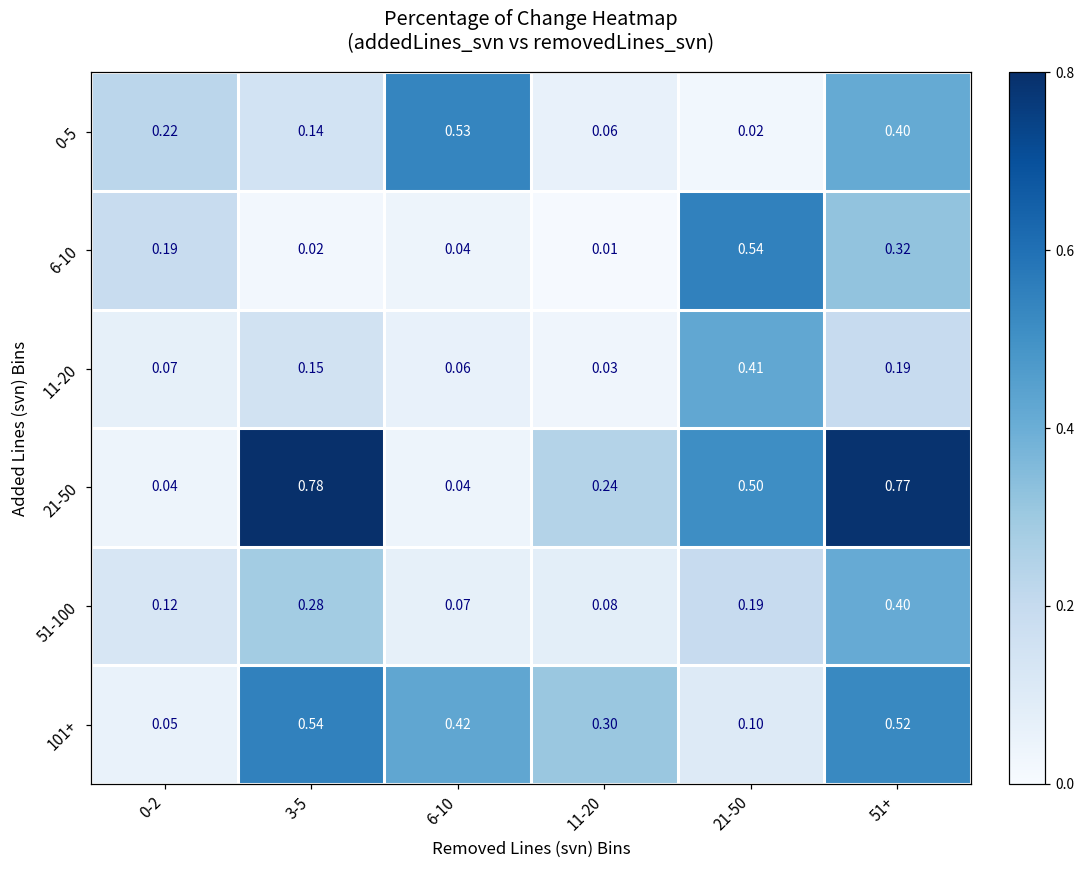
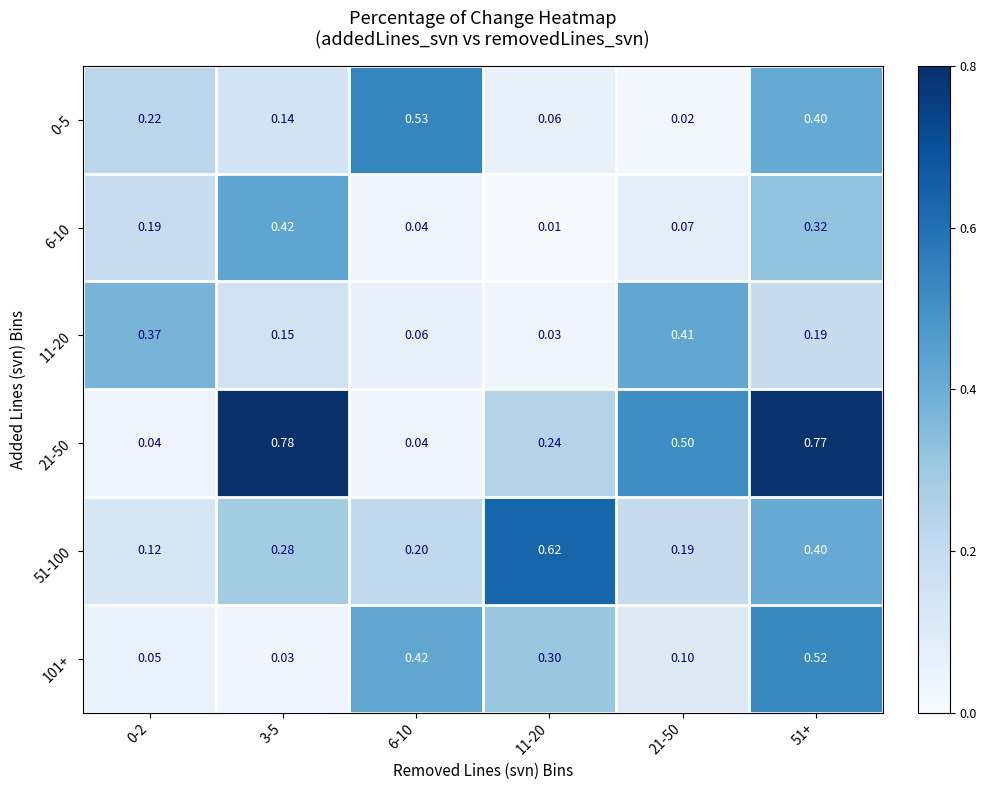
6-10, 3-5: 0.02 -> 0.42
6-10, 21-50: 0.54 -> 0.07
11-20, 0-2: 0.07 -> 0.37
51-100, 6-10: 0.07 -> 0.20
51-100, 11-20: 0.08 -> 0.62
101+, 3-5: 0.54 -> 0.03
